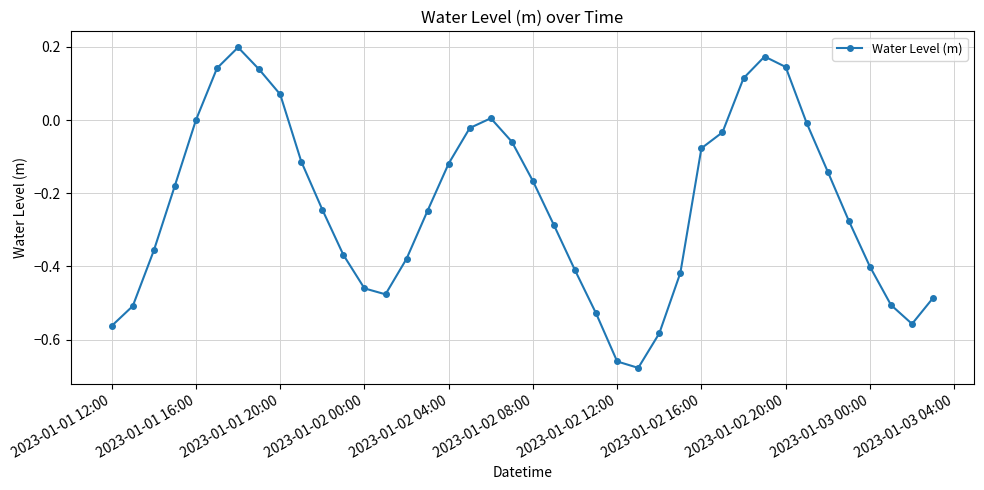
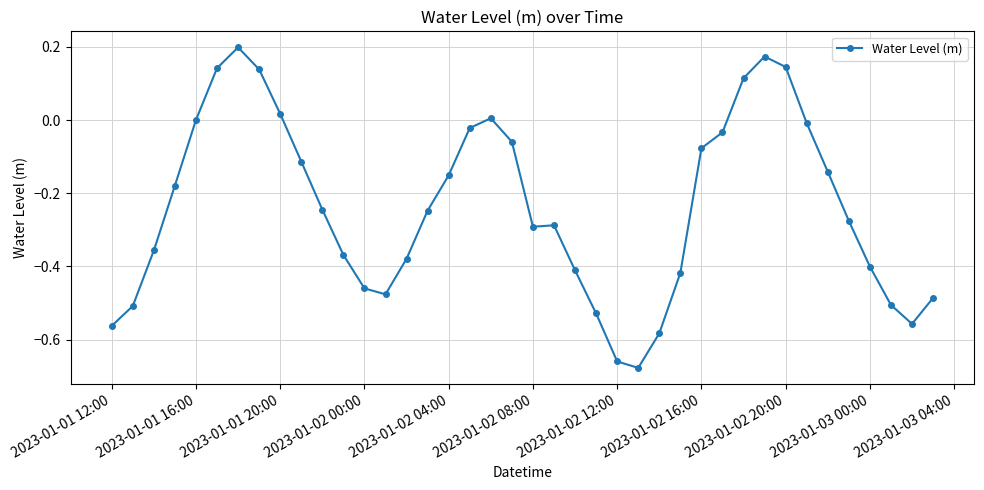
2023-01-01 20:00: 0.07 -> 0.02
2023-01-02 04:00: -0.12 -> -0.15
2023-01-02 08:00: -0.17 -> -0.29
